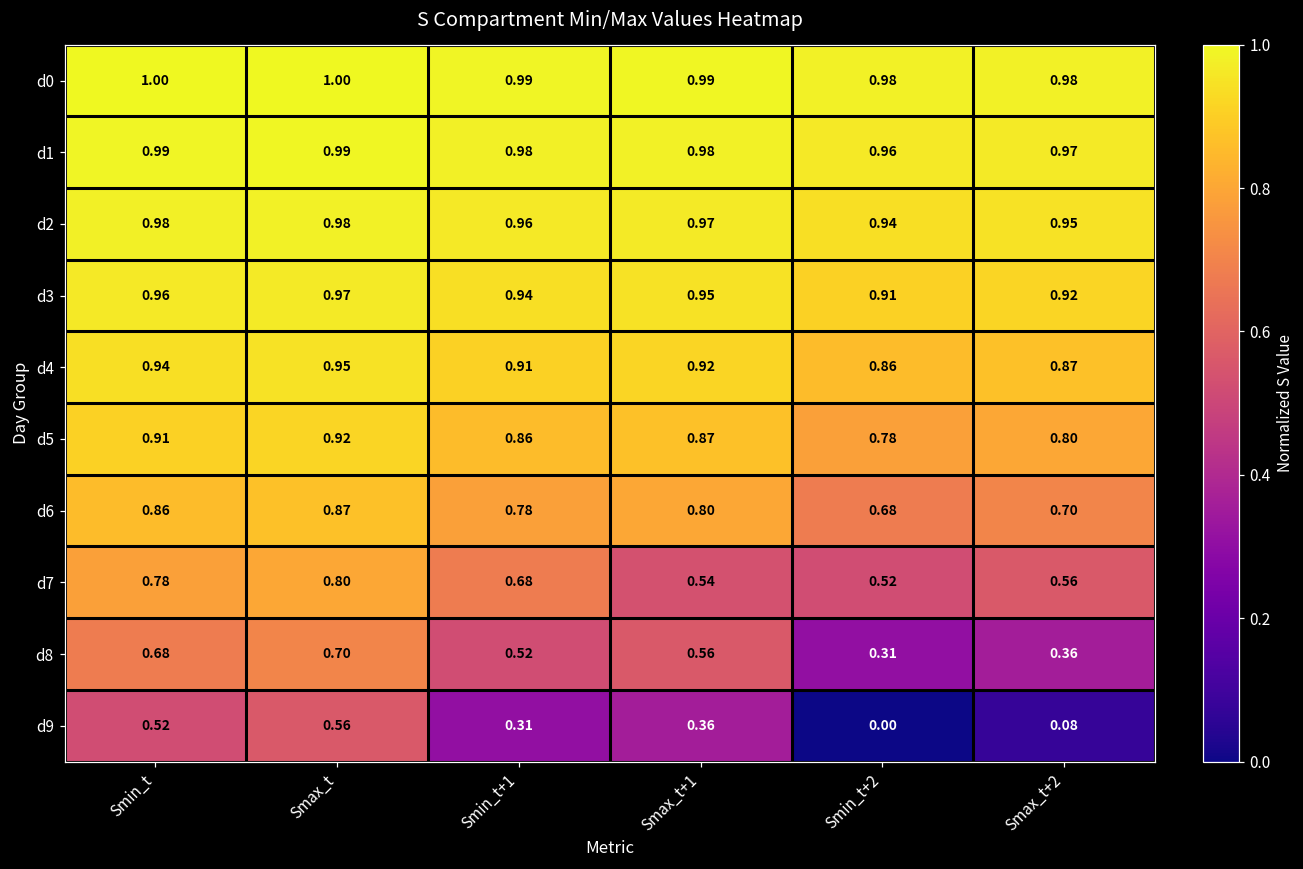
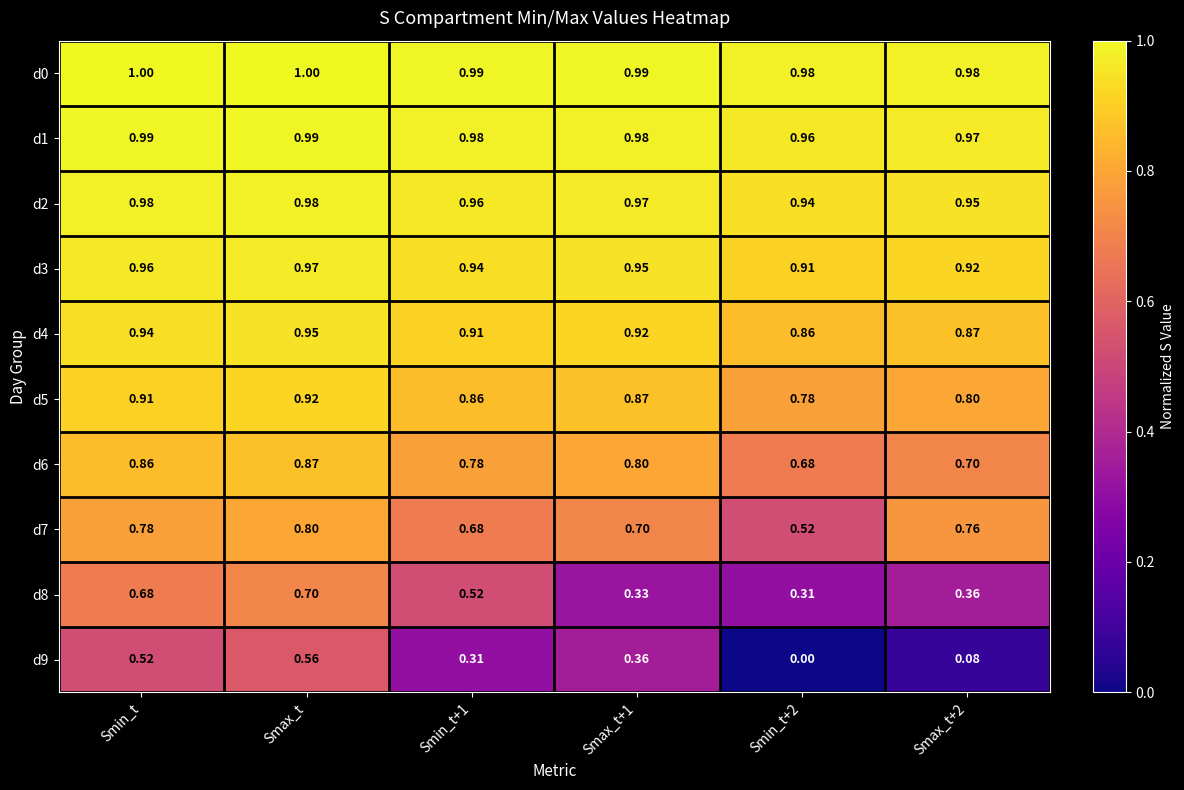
d7, Smax_t+1: 0.54 -> 0.70
d7, Smax_t+2: 0.56 -> 0.76
d8, Smax_t+1: 0.56 -> 0.33
